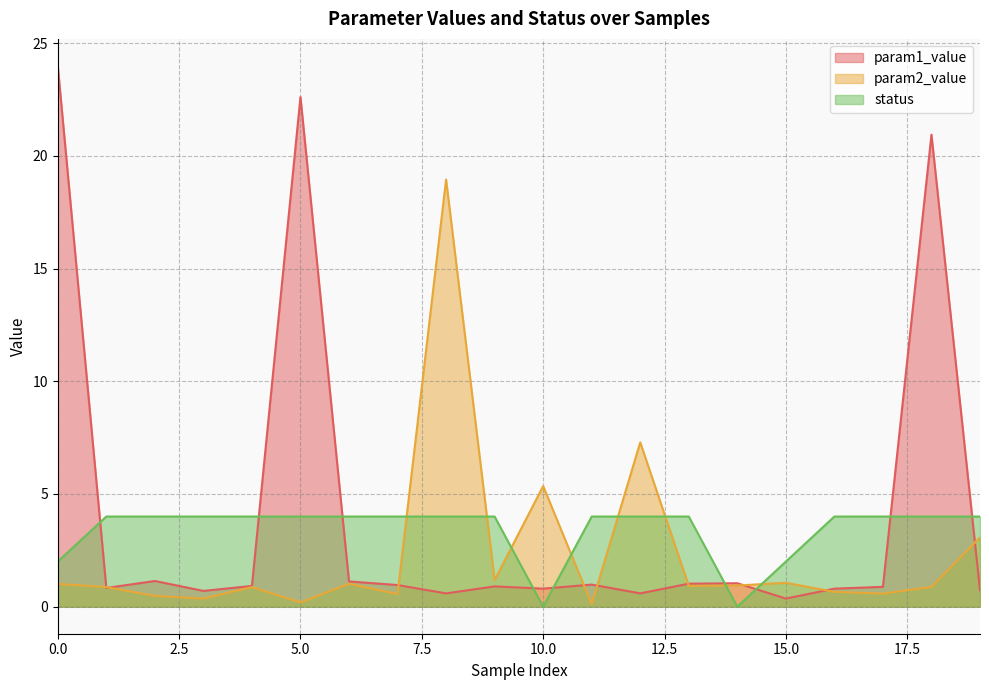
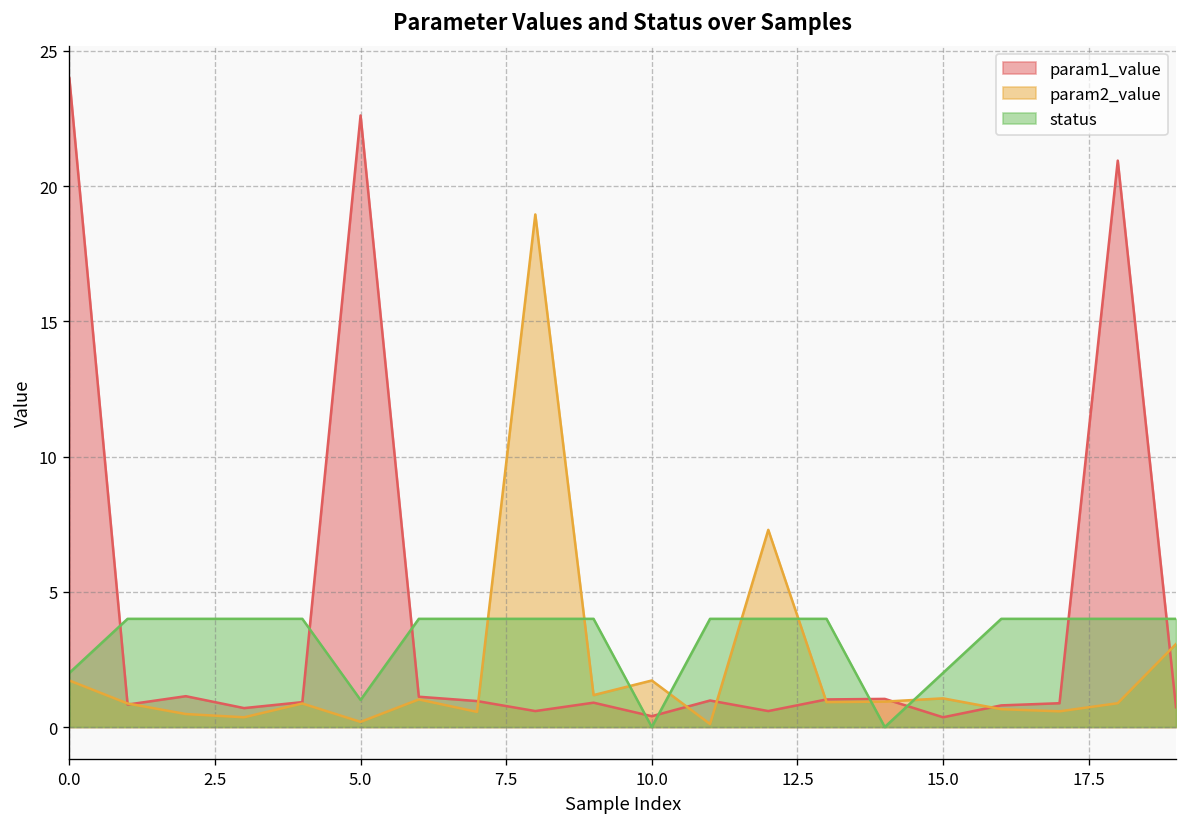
param2_value, 0.0: 1.0 -> 1.7
status, 5.0: 4 -> 1
param1_value, 10.0: 0.8 -> 0.4
param2_value, 10.0: 5.4 -> 1.7
